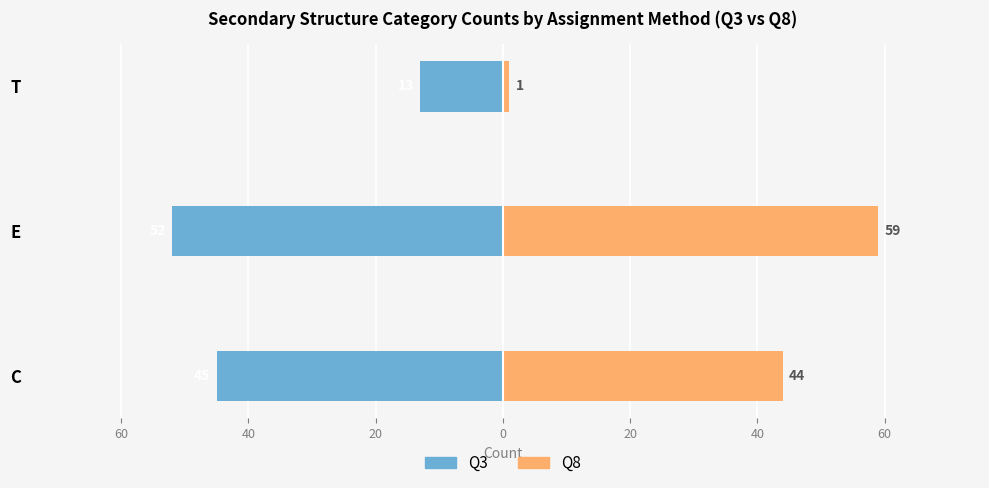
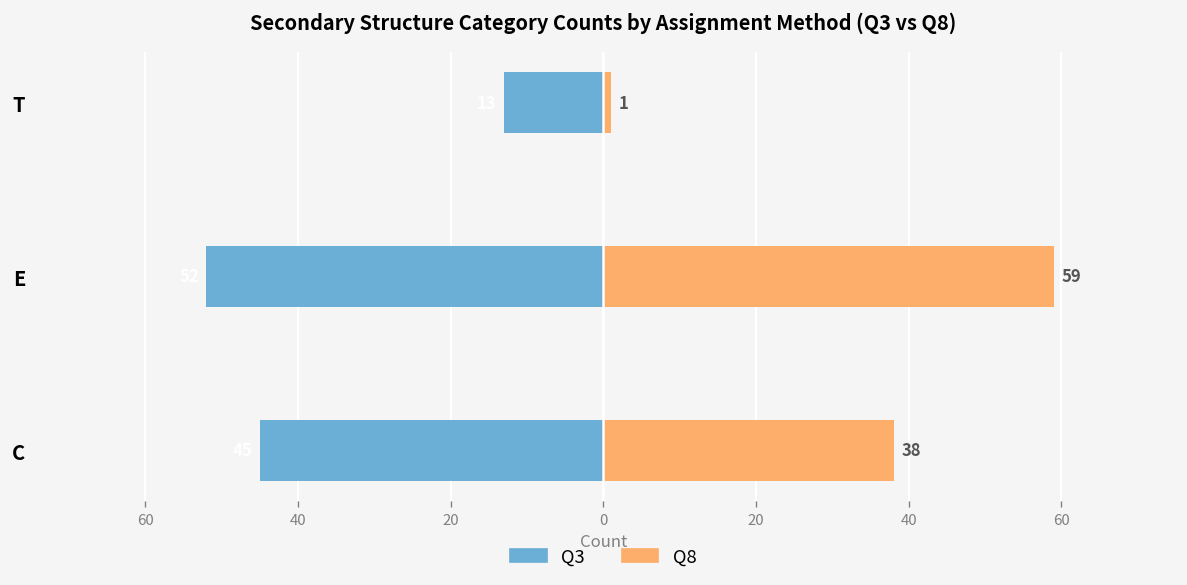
Q8, C: 44 -> 38
